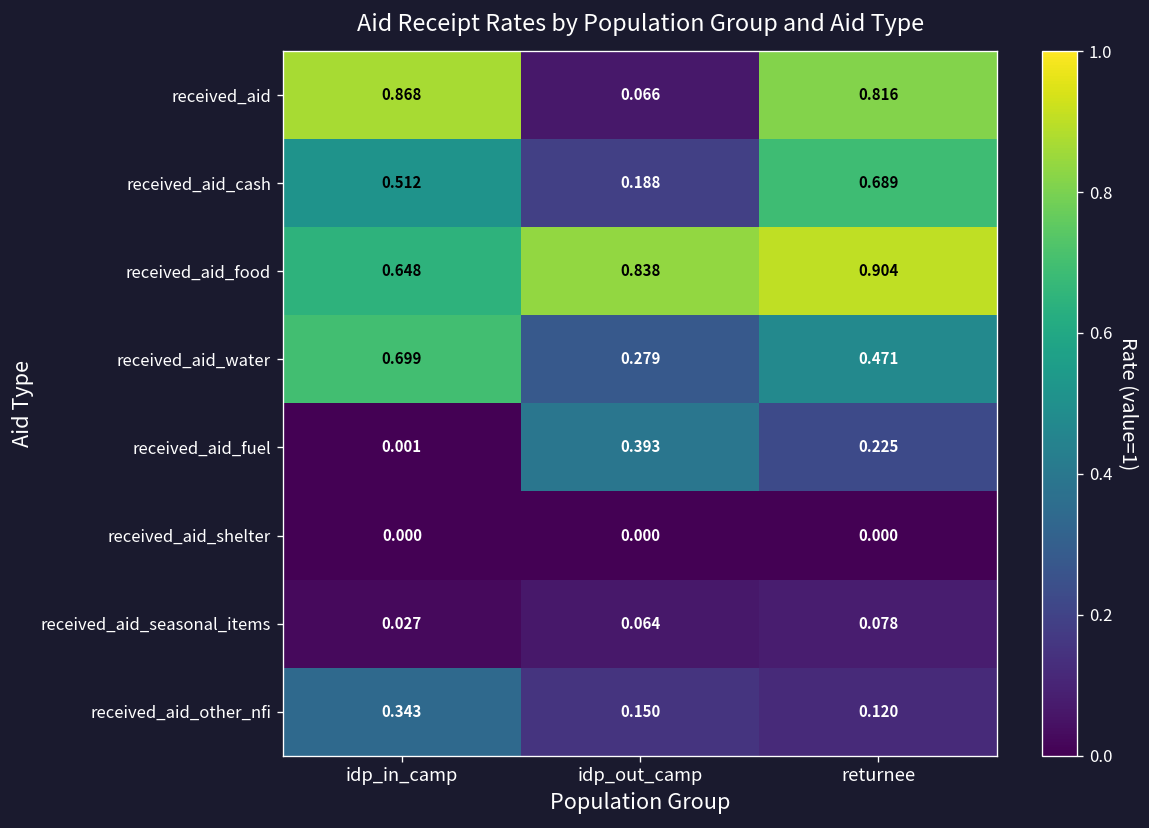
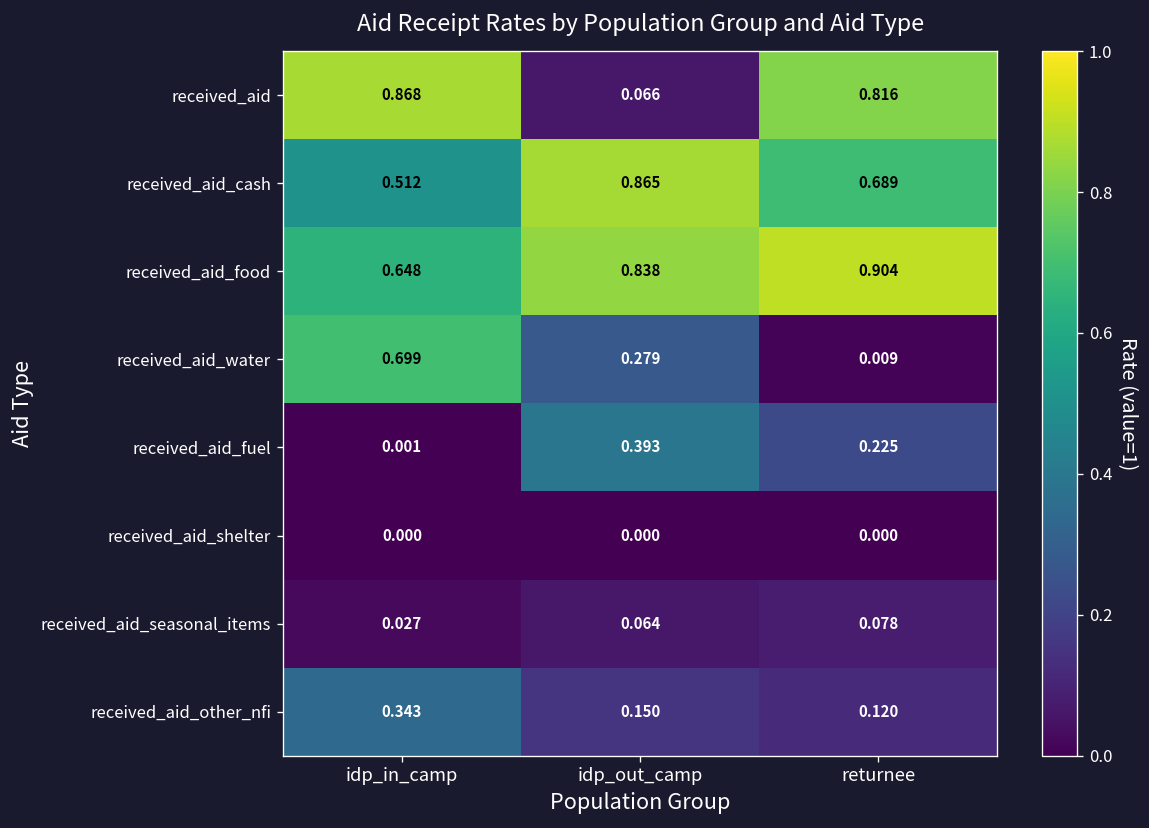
received_aid_cash, idp_out_camp: 0.188 -> 0.865
received_aid_water, returnee: 0.471 -> 0.009
